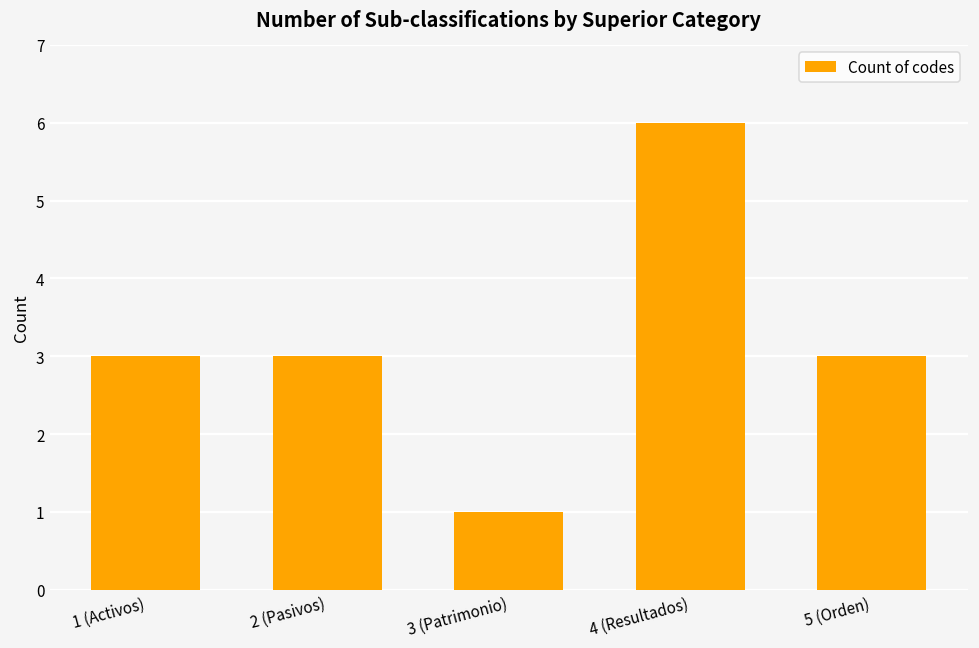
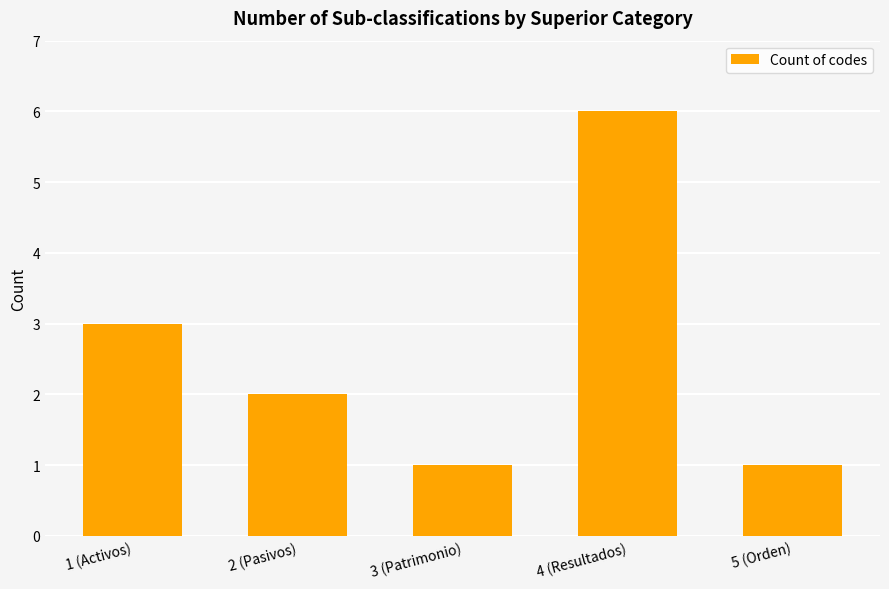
2 (Pasivos): 3 -> 2
5 (Orden): 3 -> 1
